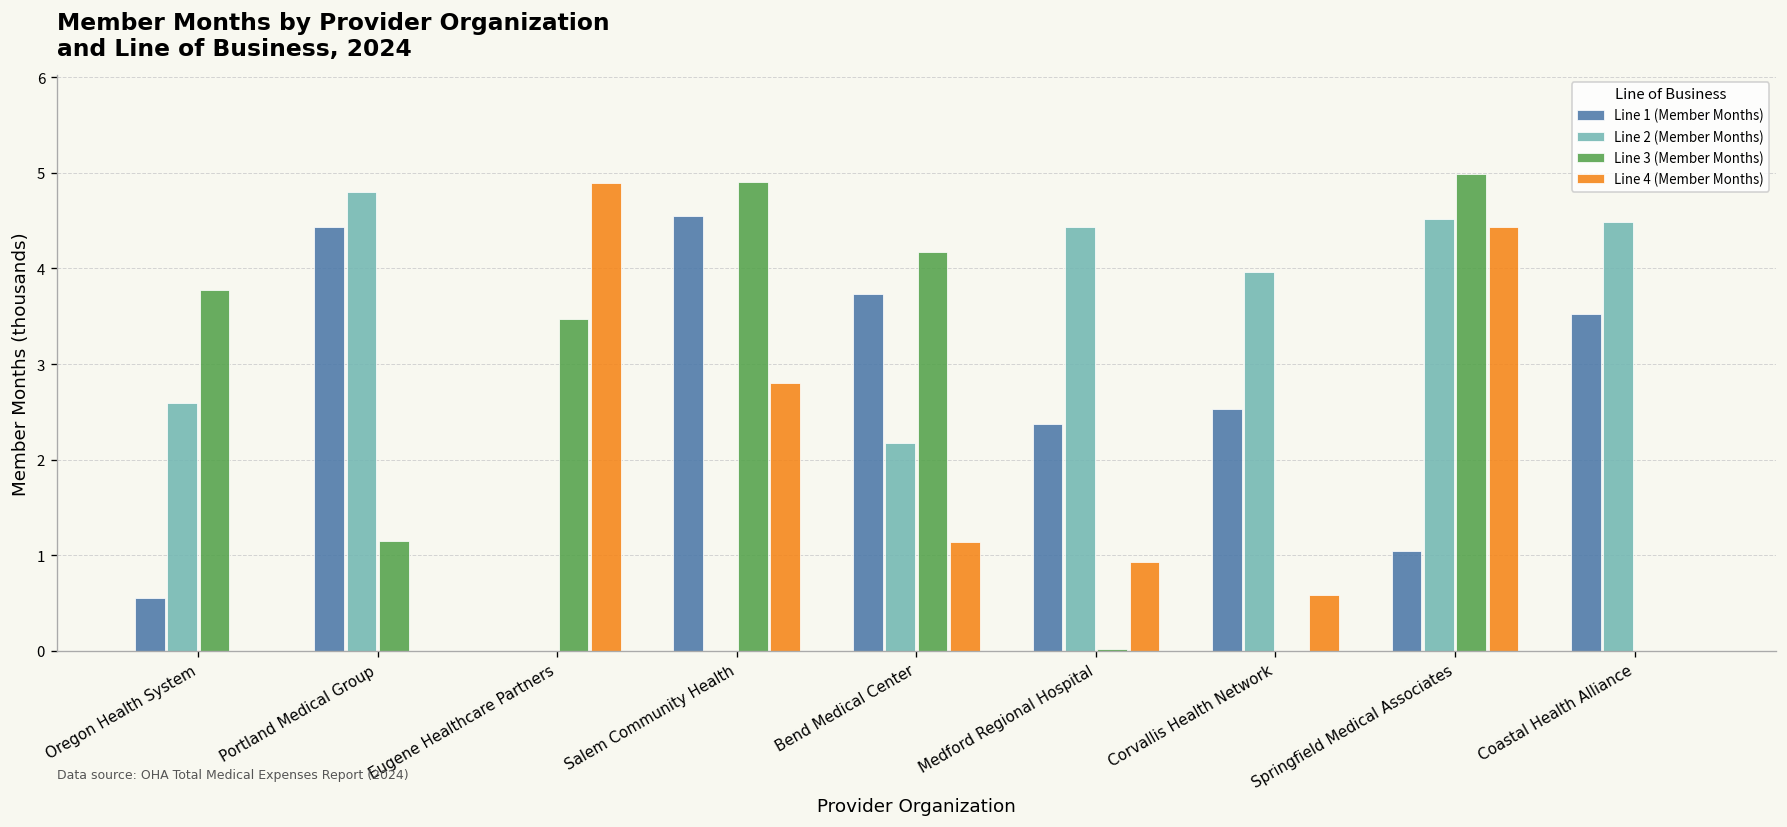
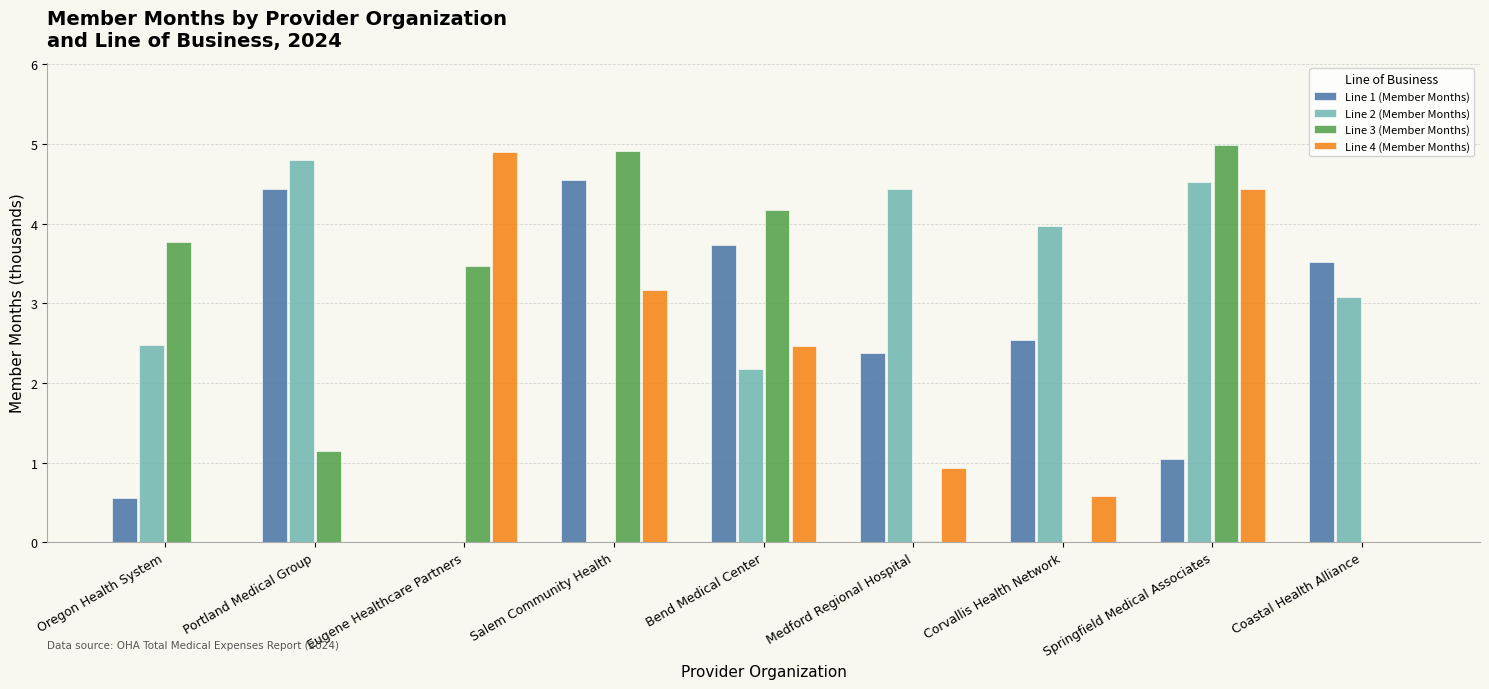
Line 2 (Member Months), Oregon Health System: 2.6 -> 2.5
Line 4 (Member Months), Salem Community Health: 2.8 -> 3.2
Line 4 (Member Months), Bend Medical Center: 1.1 -> 2.5
Line 2 (Member Months), Coastal Health Alliance: 4.5 -> 3.1
